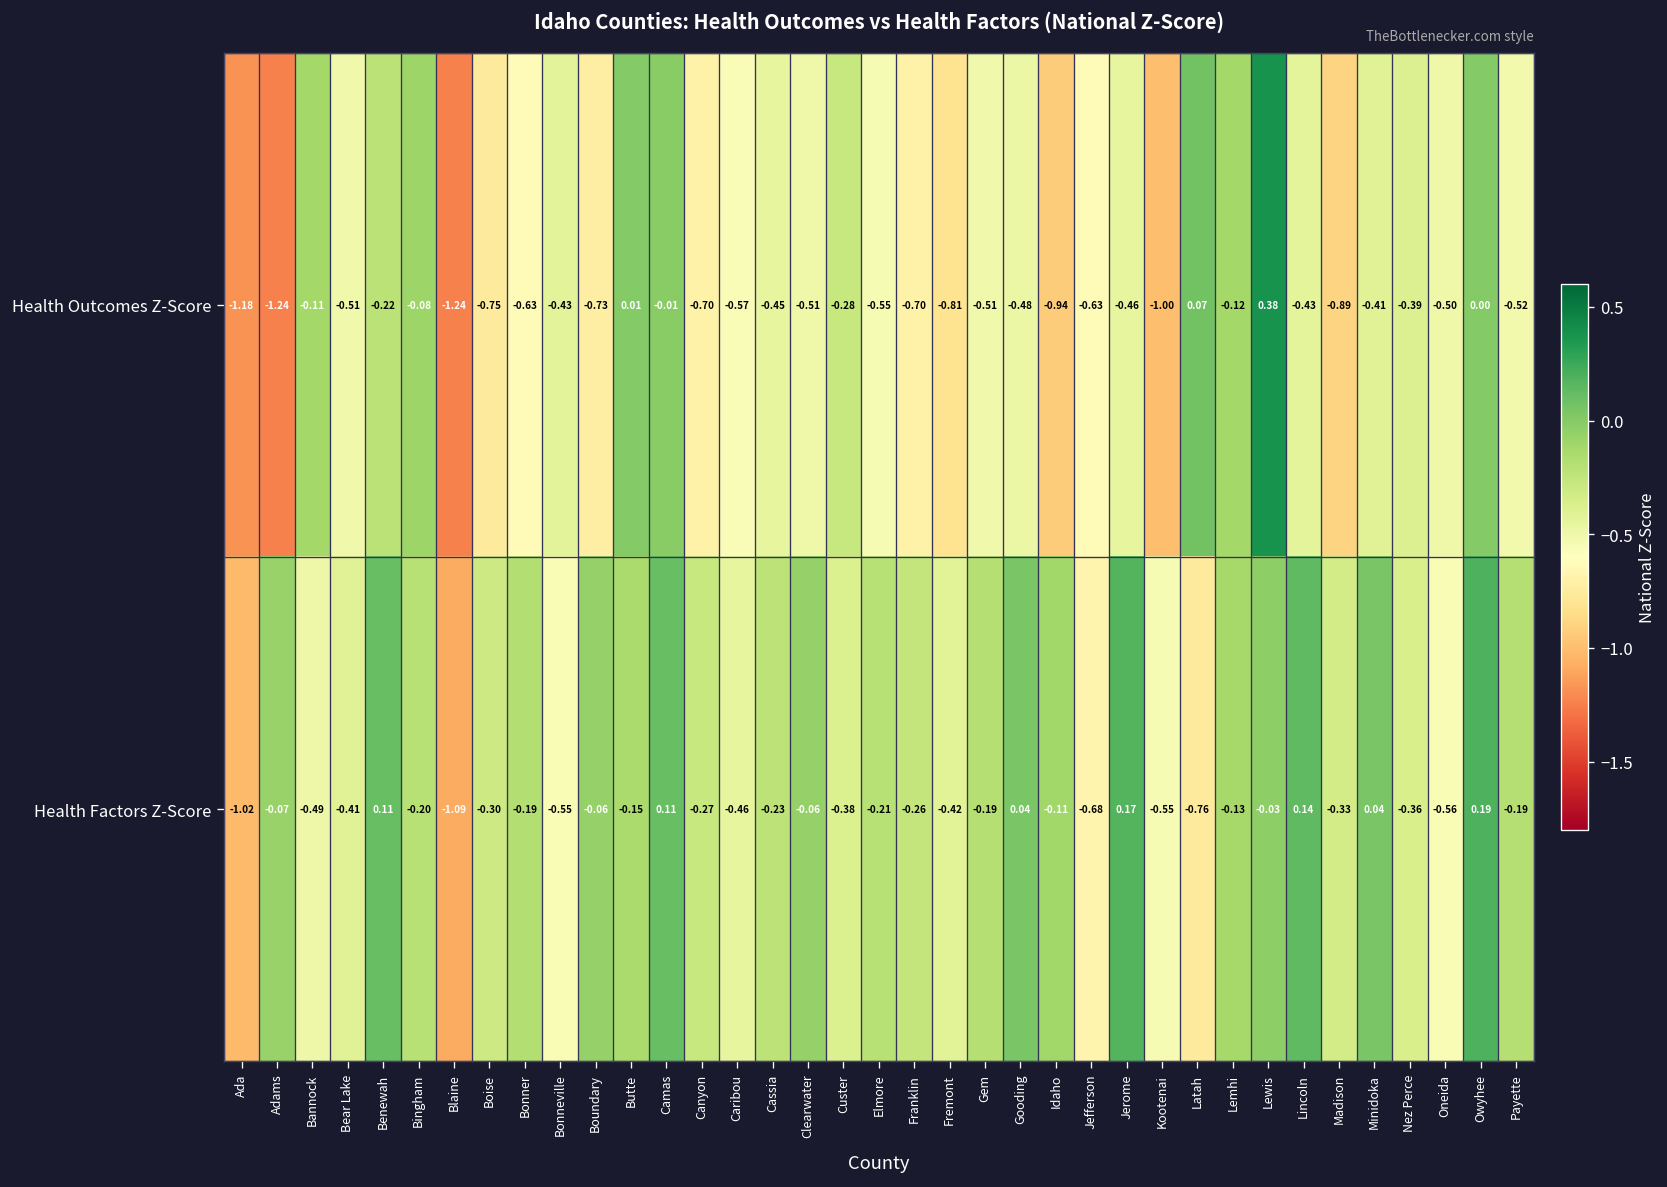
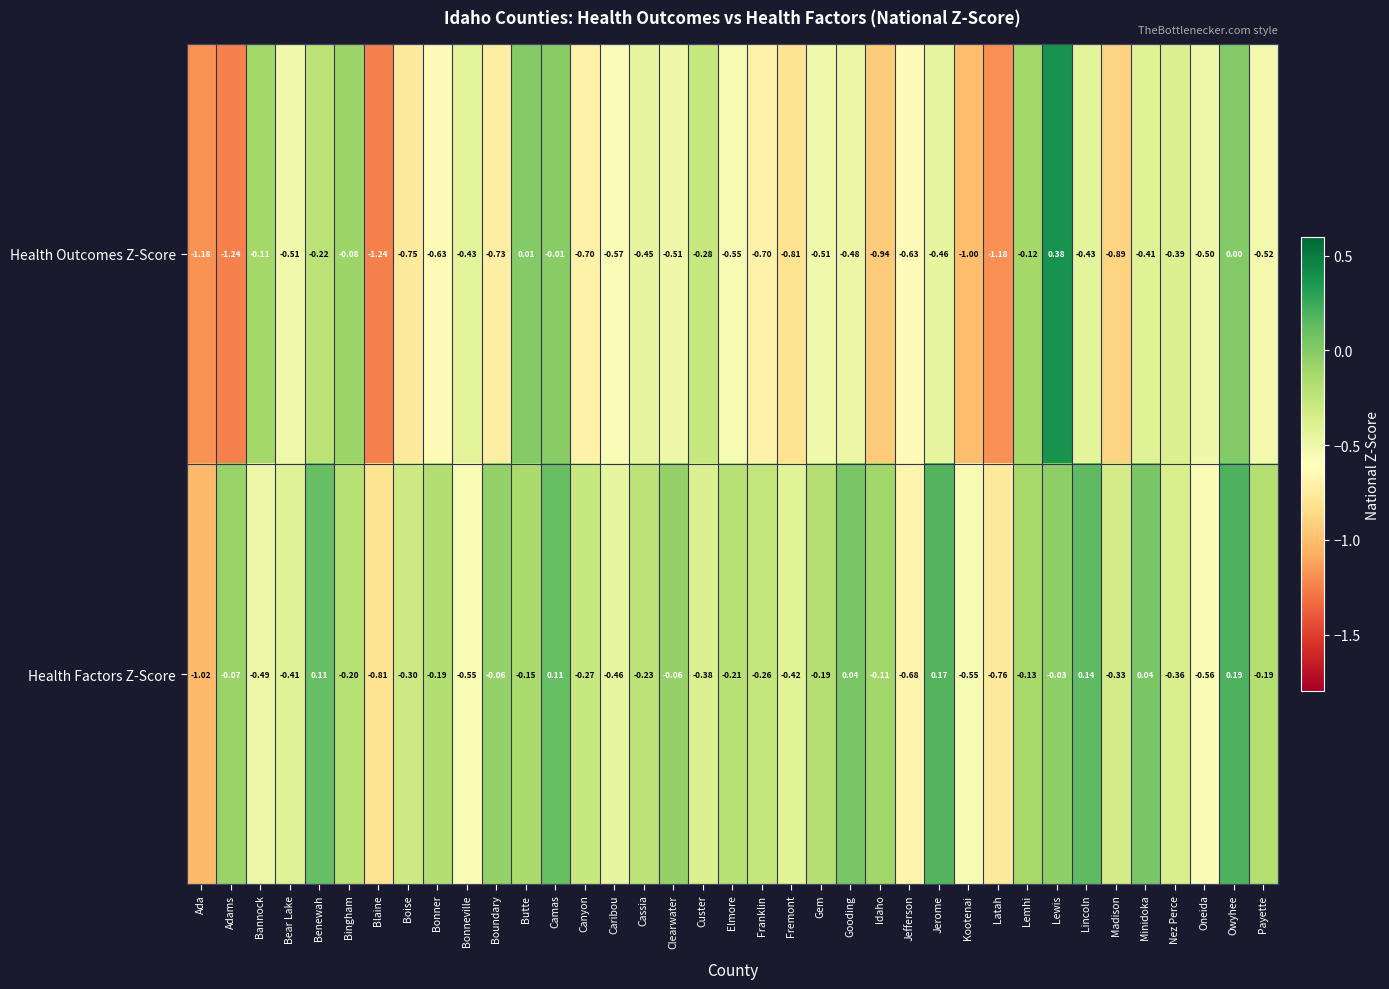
Health Outcomes Z-Score, Latah: 0.07 -> -1.18
Health Factors Z-Score, Blaine: -1.09 -> -0.81
